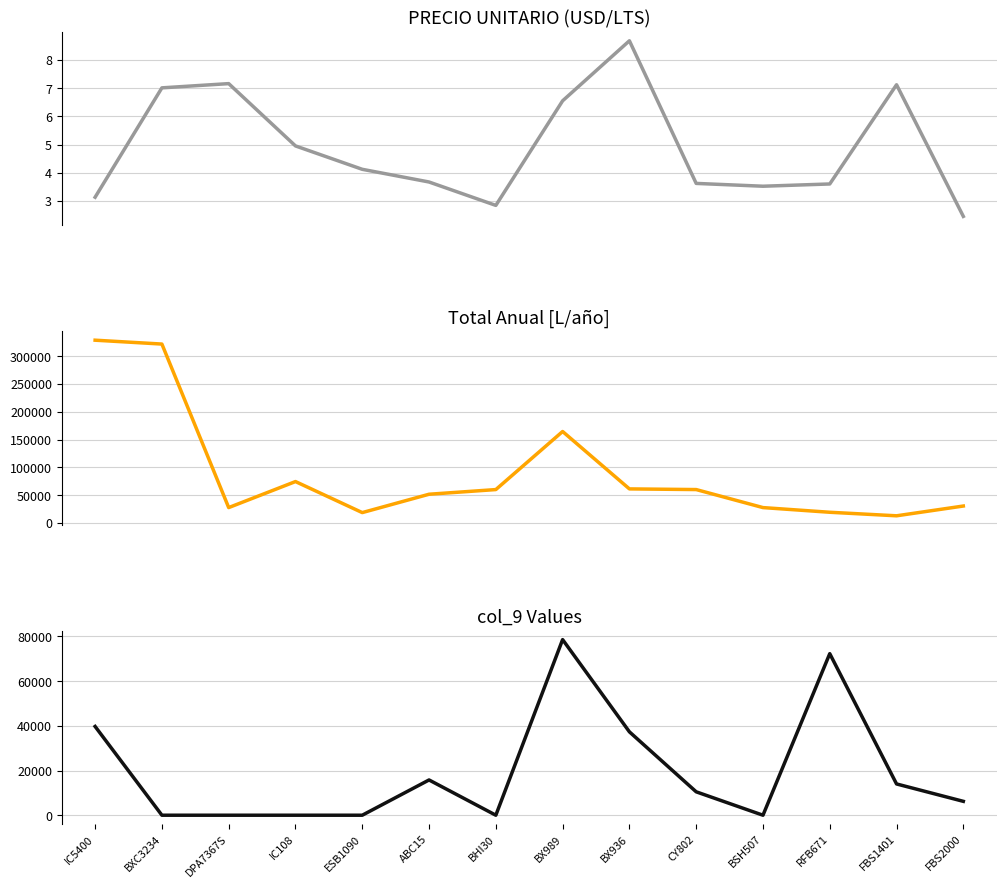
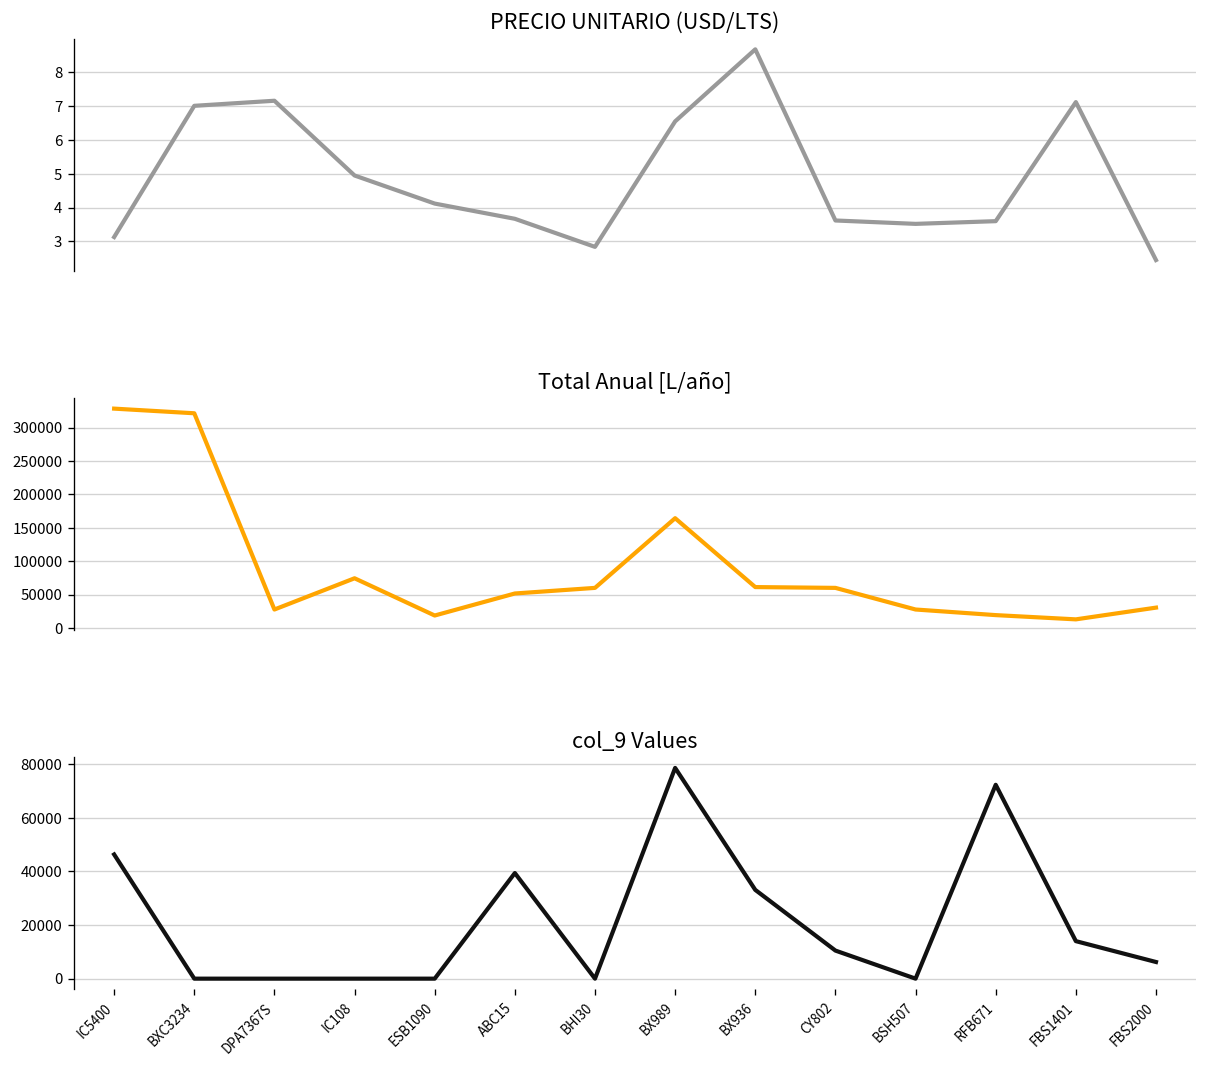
col_9 Values, IC5400: 40000 -> 46000
col_9 Values, ABC15: 16000 -> 39000
col_9 Values, BX936: 37000 -> 33000
